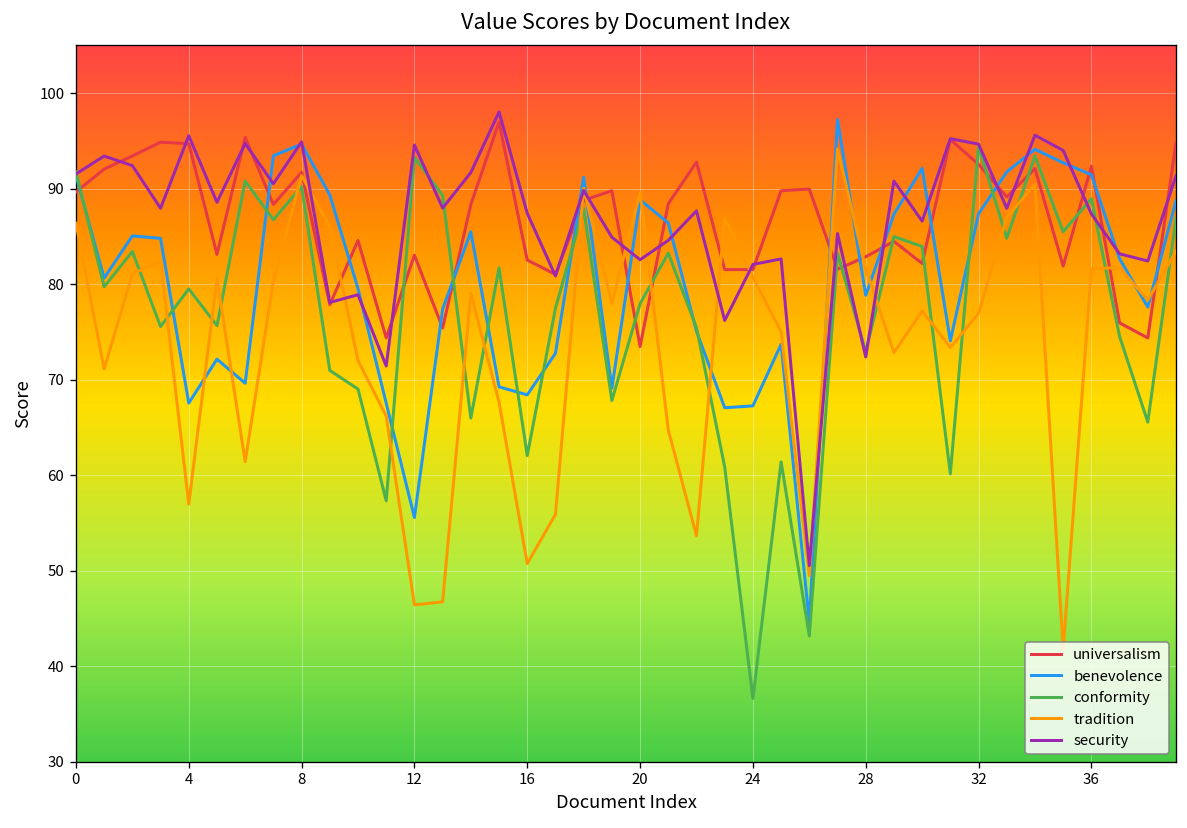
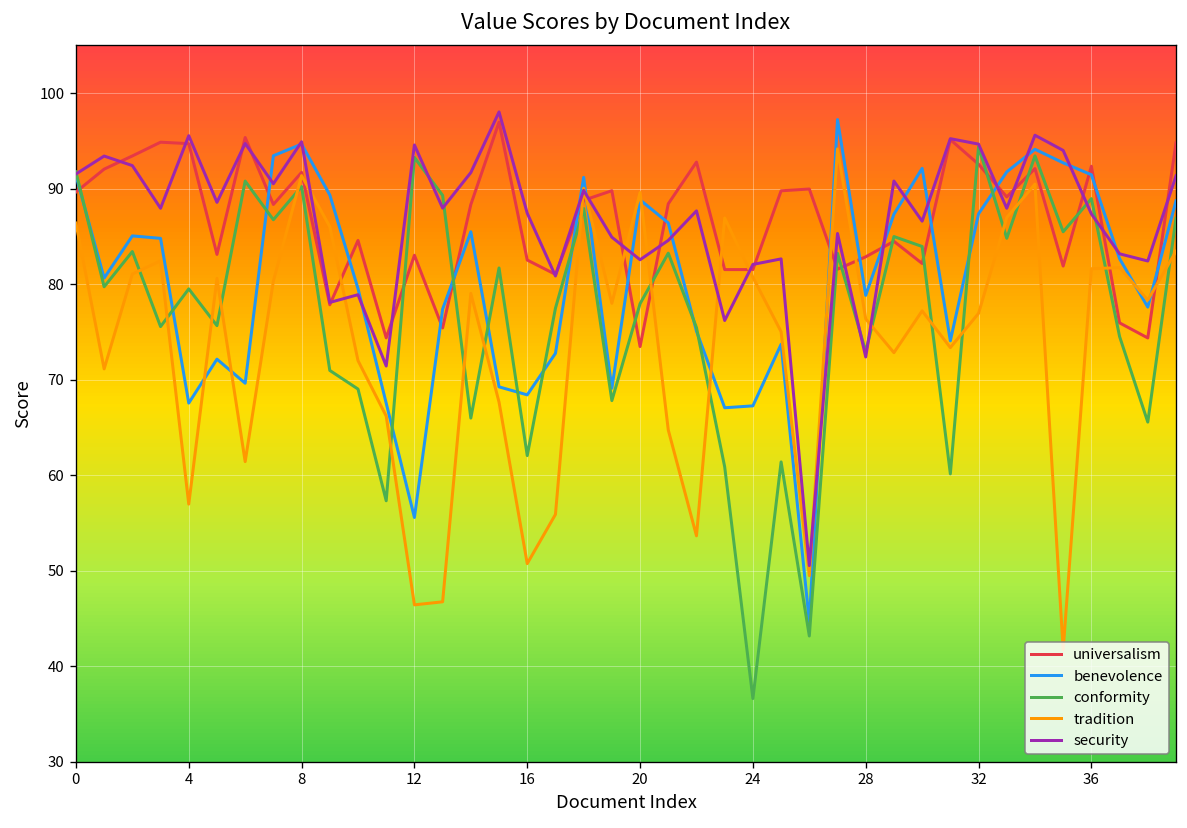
tradition, 28: 82 -> 76
